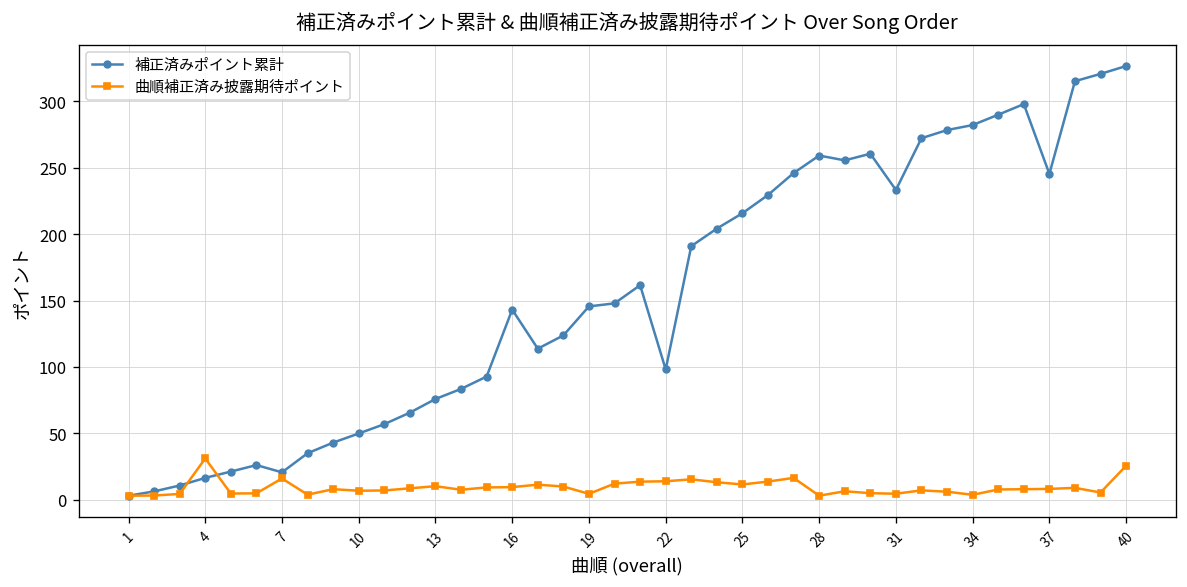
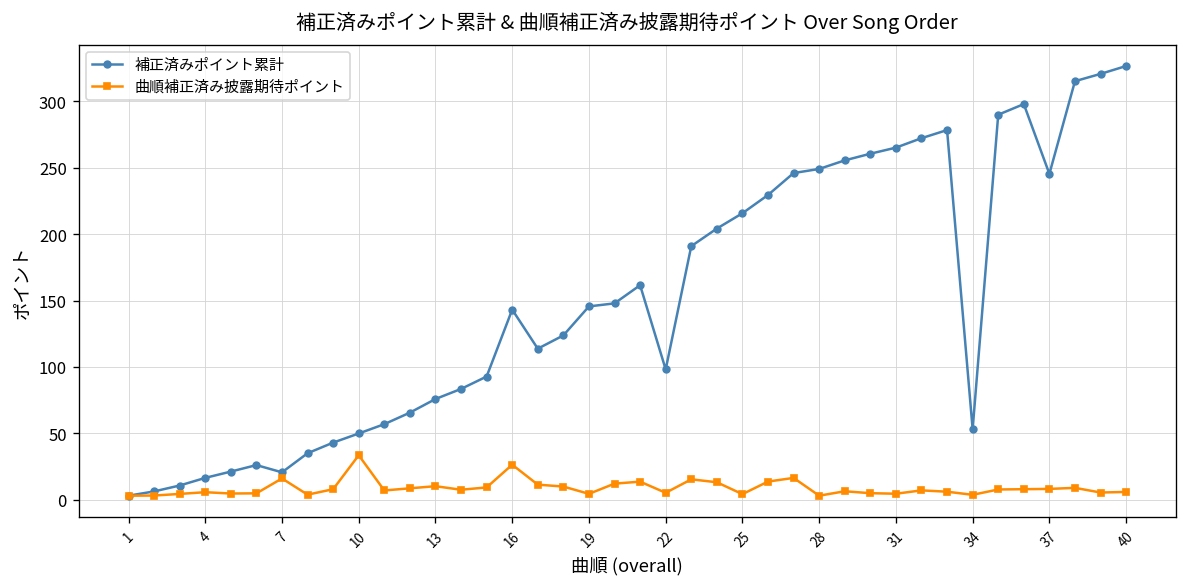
曲順補正済み披露期待ポイント, 4: 31 -> 6
曲順補正済み披露期待ポイント, 10: 7 -> 34
曲順補正済み披露期待ポイント, 16: 10 -> 26
曲順補正済み披露期待ポイント, 22: 14 -> 5
曲順補正済み披露期待ポイント, 25: 12 -> 4
補正済みポイント累計, 28: 259 -> 249
補正済みポイント累計, 31: 233 -> 265
補正済みポイント累計, 34: 282 -> 53
曲順補正済み披露期待ポイント, 40: 26 -> 6
